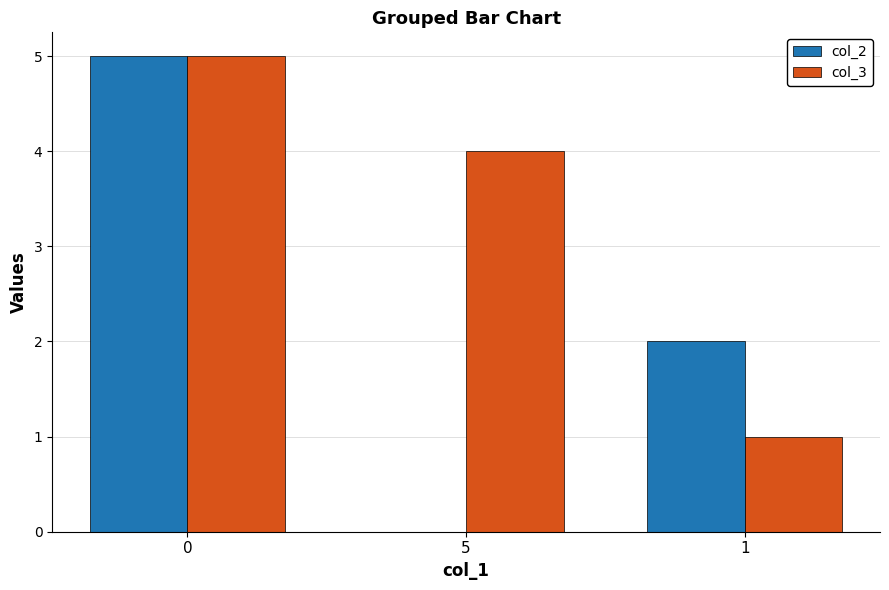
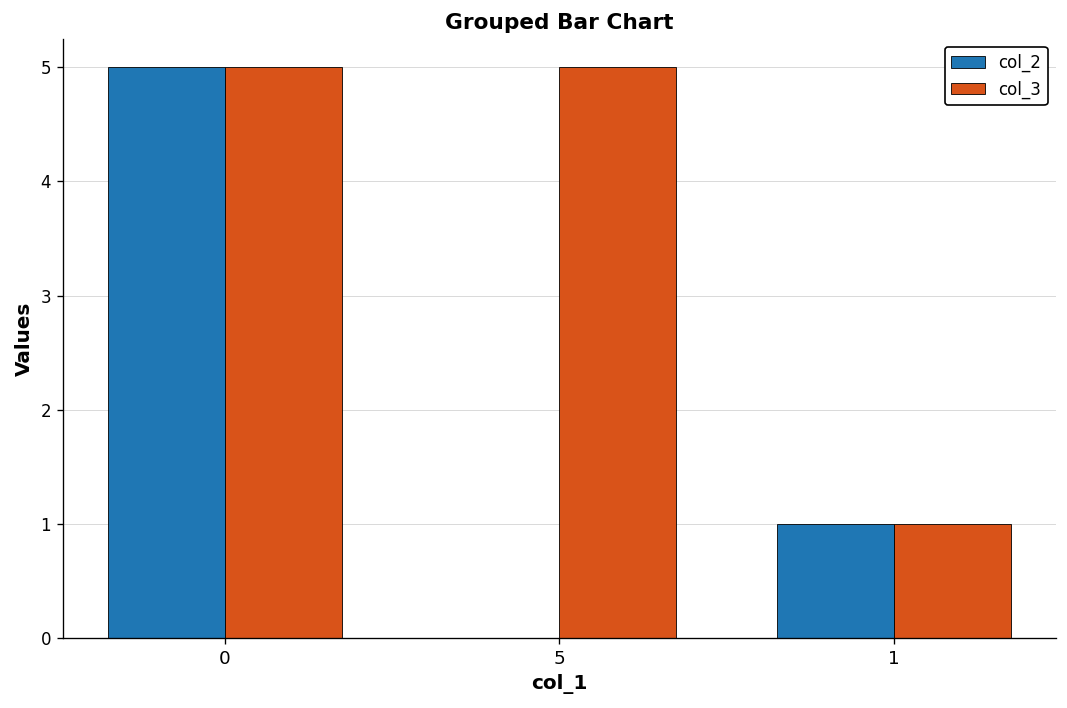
col_3, 5: 4 -> 5
col_2, 1: 2 -> 1
